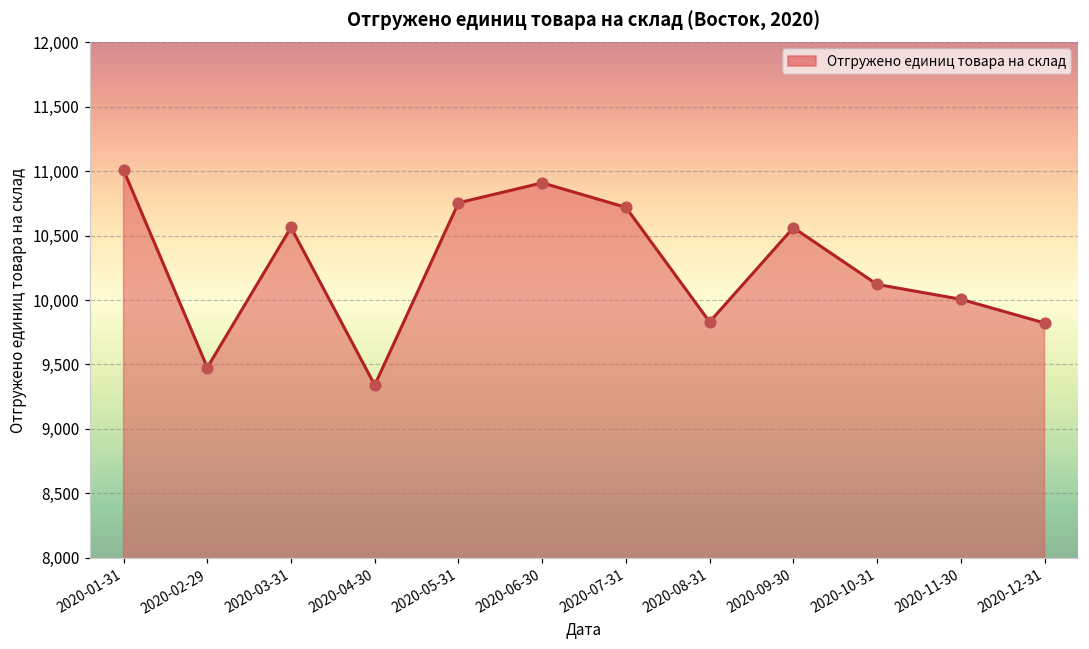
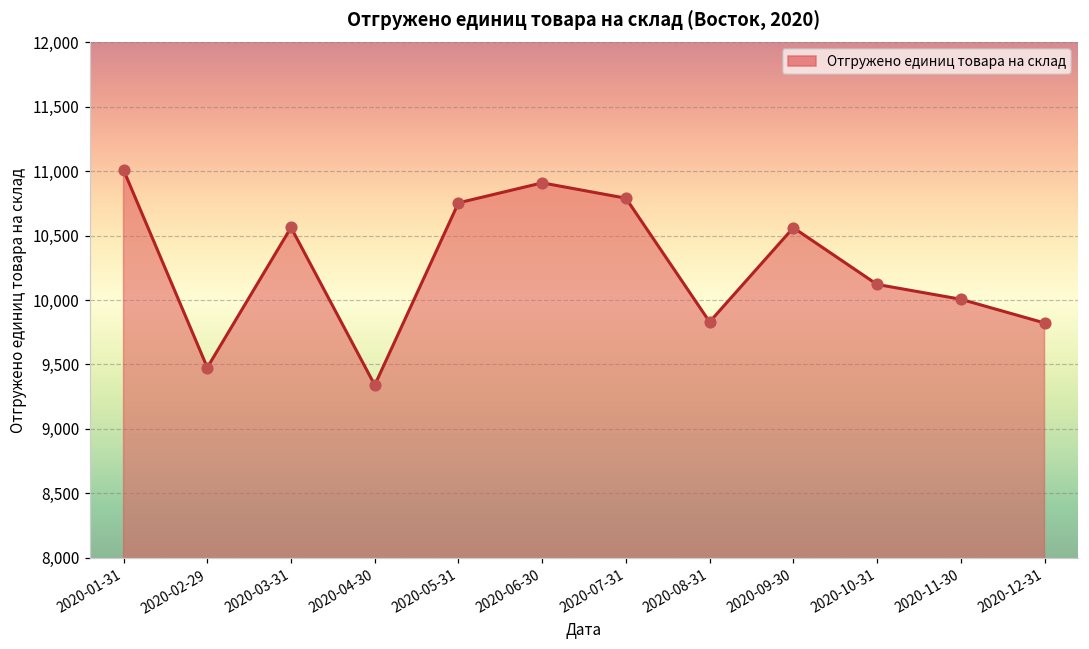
2020-07-31: 10,720 -> 10,790
